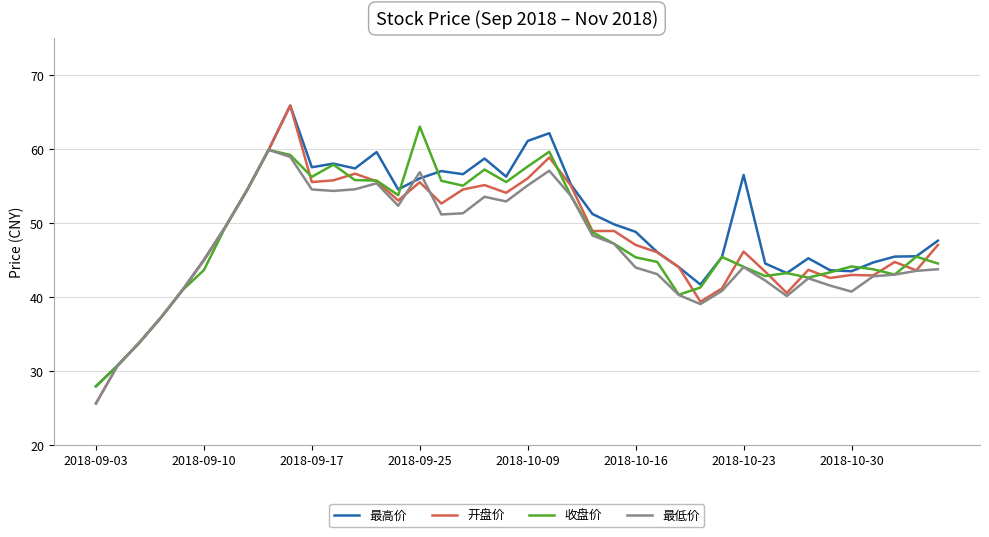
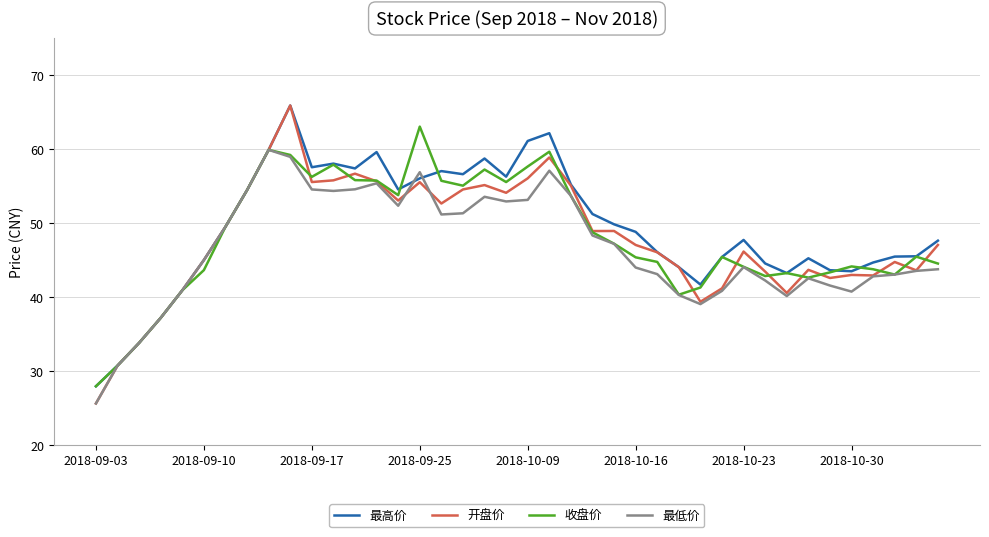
最低价, 2018-10-09: 55 -> 53
最高价, 2018-10-23: 56 -> 48
